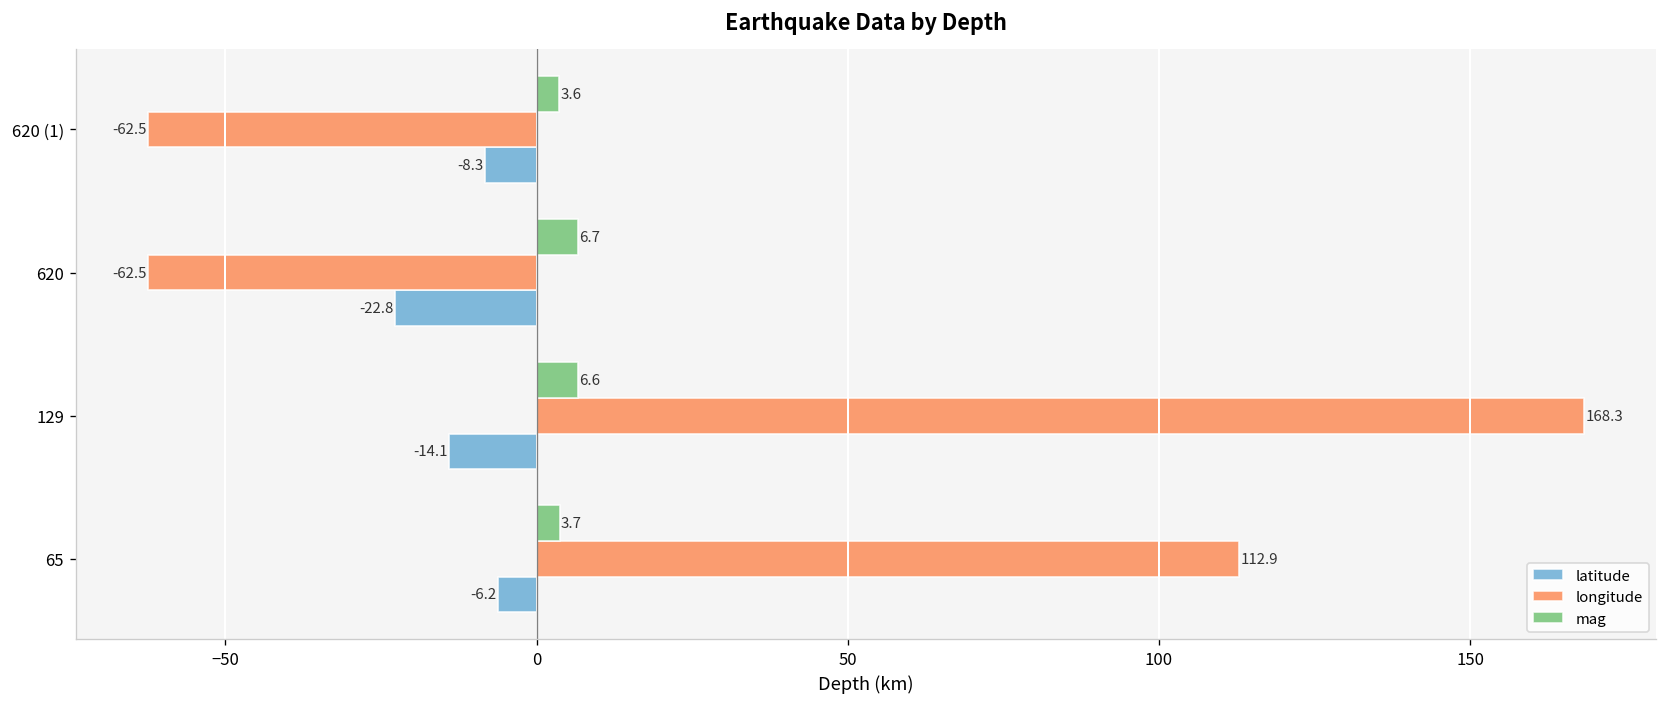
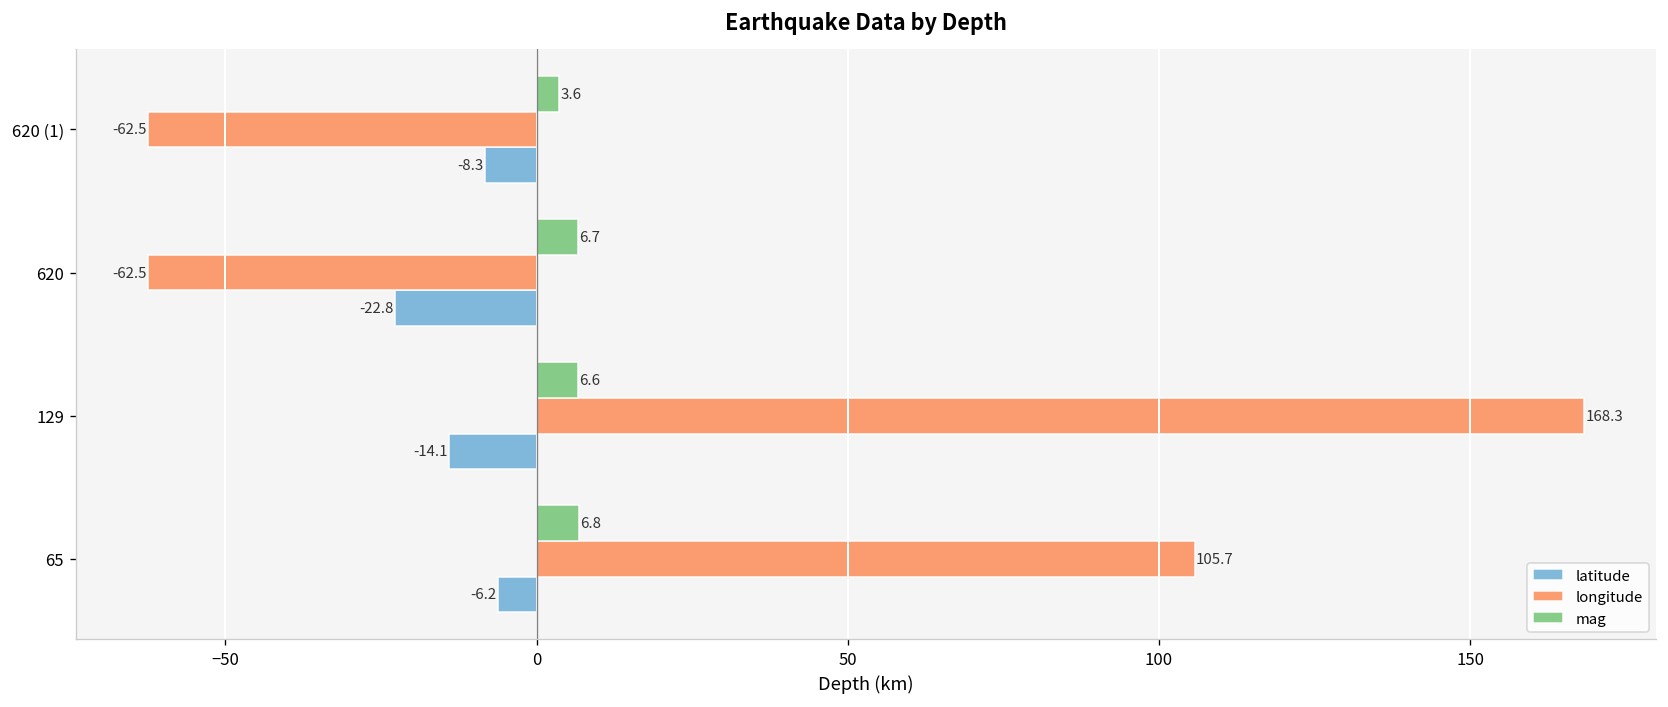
mag, 65: 3.7 -> 6.8
longitude, 65: 112.9 -> 105.7
